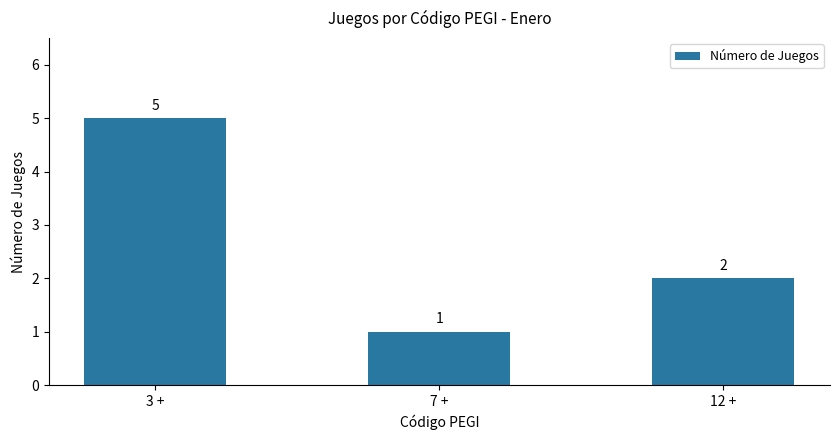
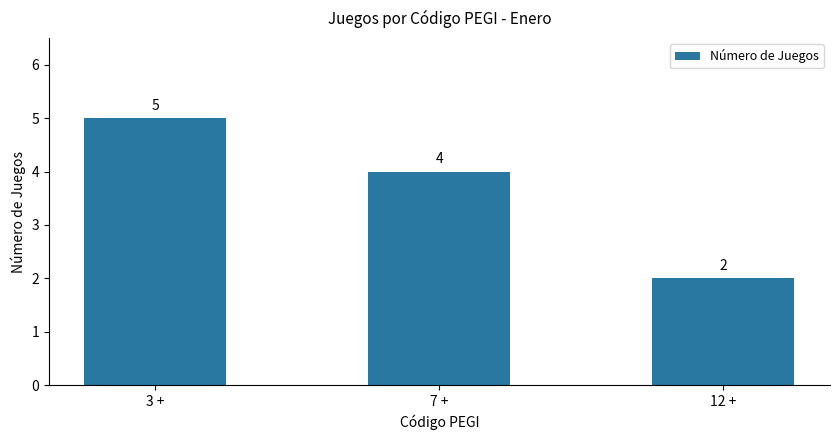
7 +: 1 -> 4
